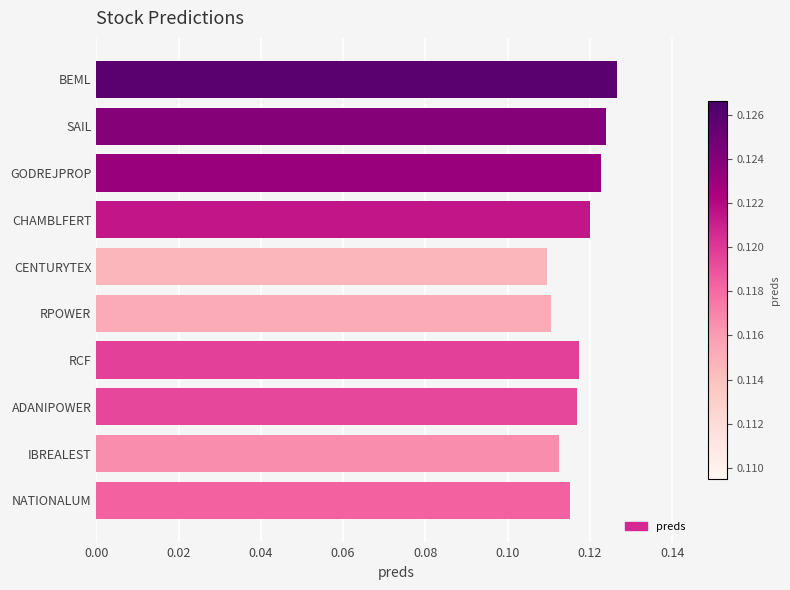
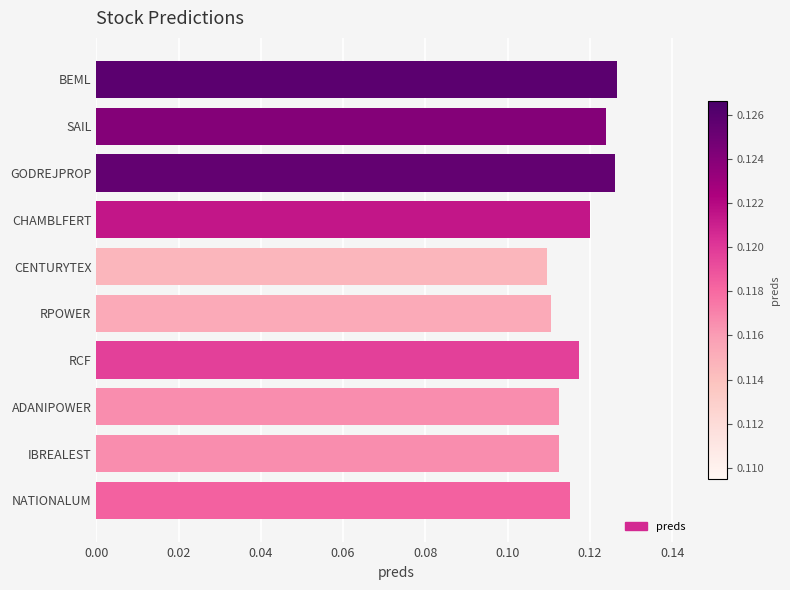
GODREJPROP: 0.123 -> 0.126
ADANIPOWER: 0.117 -> 0.113
